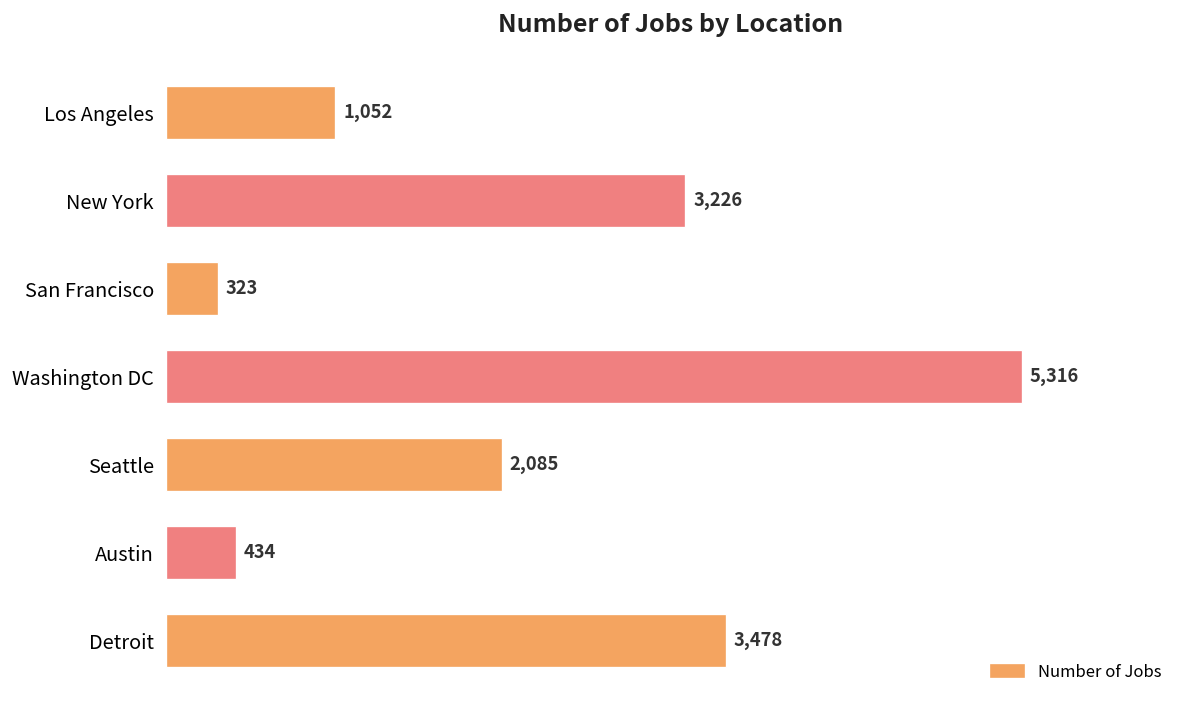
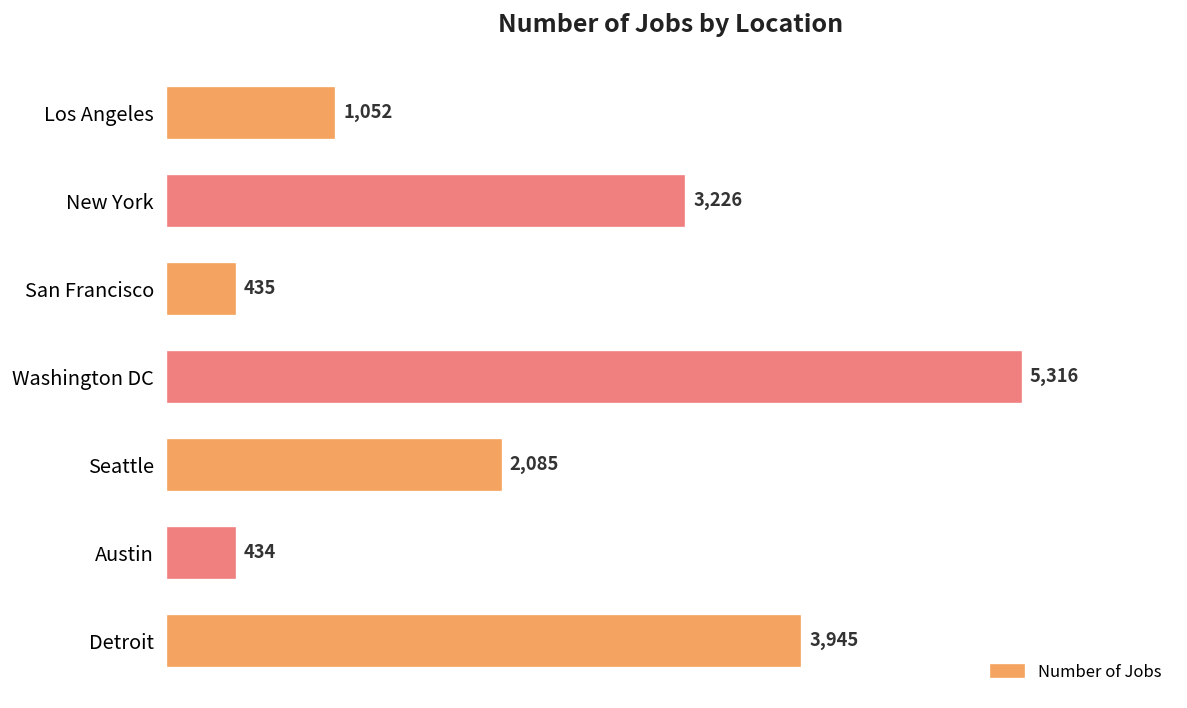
San Francisco: 323 -> 435
Detroit: 3,478 -> 3,945
